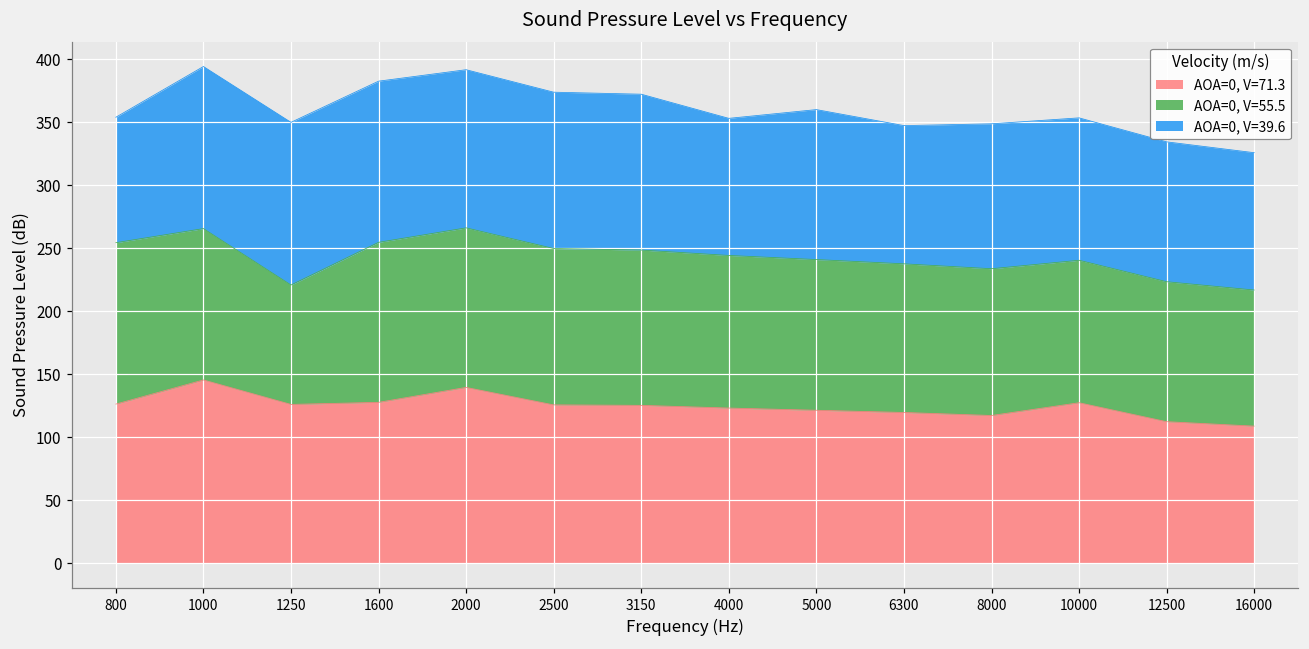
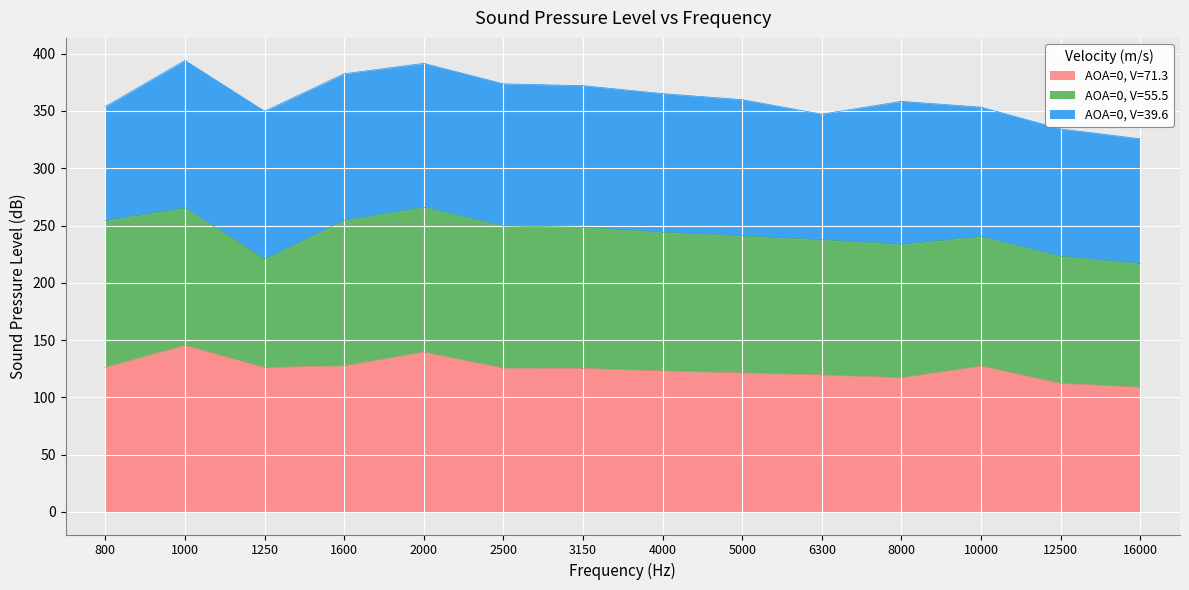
AOA=0, V=39.6, 4000: 109 -> 121
AOA=0, V=39.6, 8000: 115 -> 125
